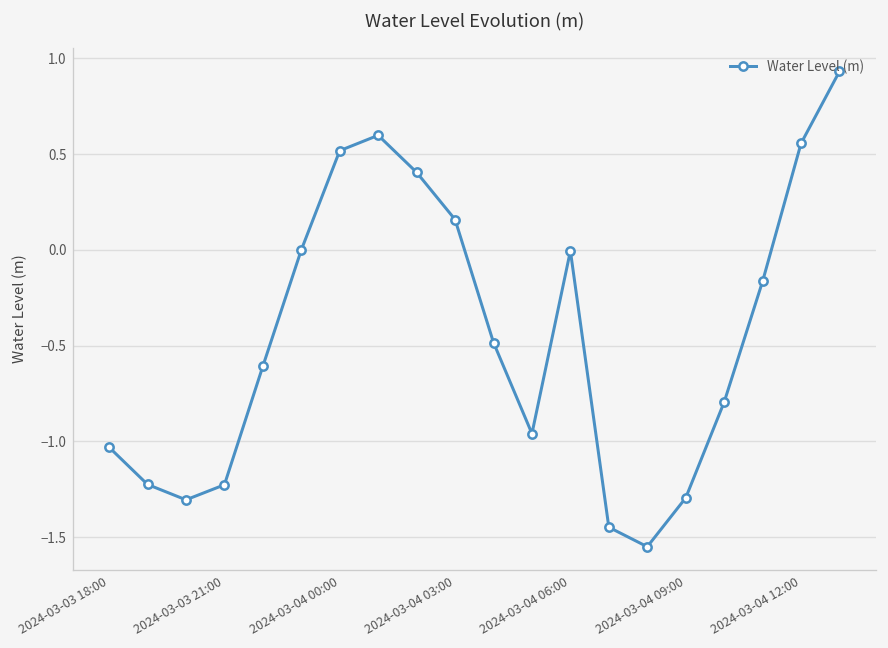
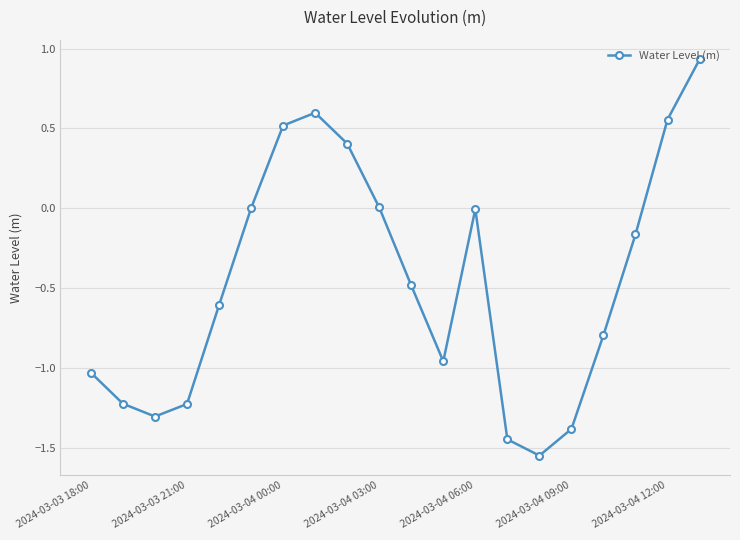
2024-03-04 03:00: 0.16 -> 0.01
2024-03-04 09:00: -1.29 -> -1.38
